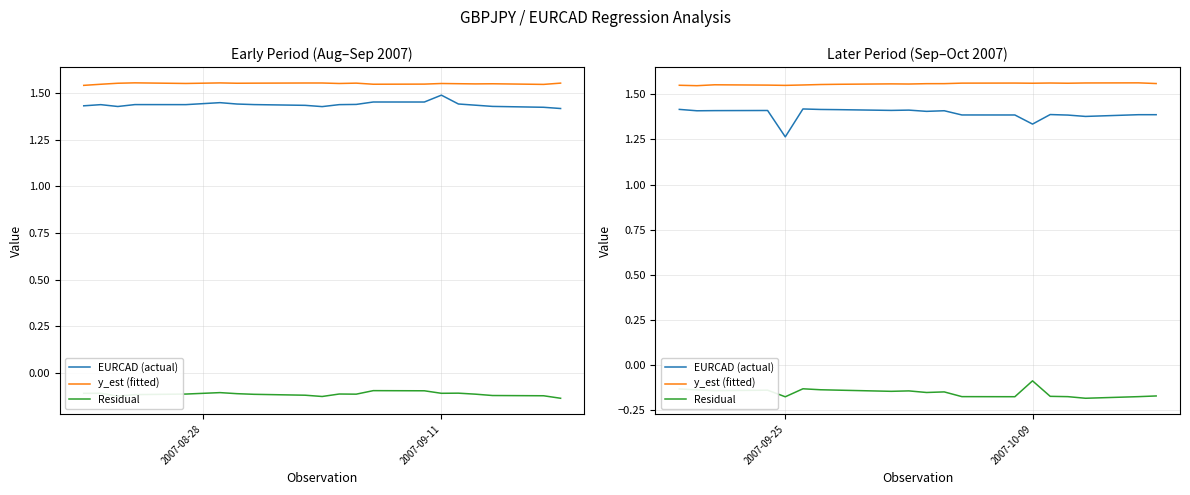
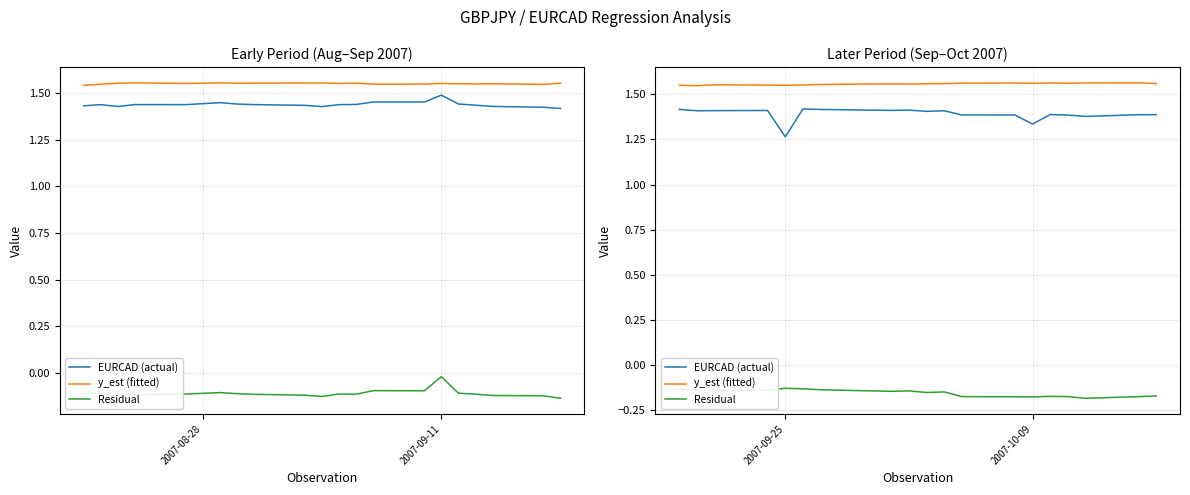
Early Period (Aug–Sep 2007), Residual, 2007-09-11: -0.11 -> -0.02
Later Period (Sep–Oct 2007), Residual, 2007-09-25: -0.18 -> -0.13
Later Period (Sep–Oct 2007), Residual, 2007-10-09: -0.09 -> -0.18
